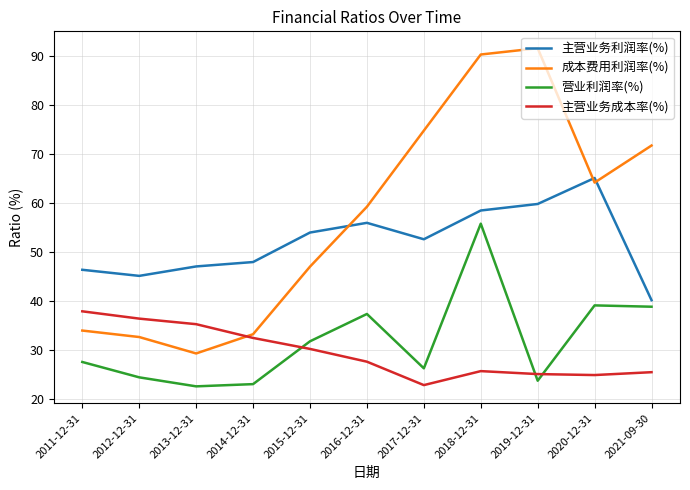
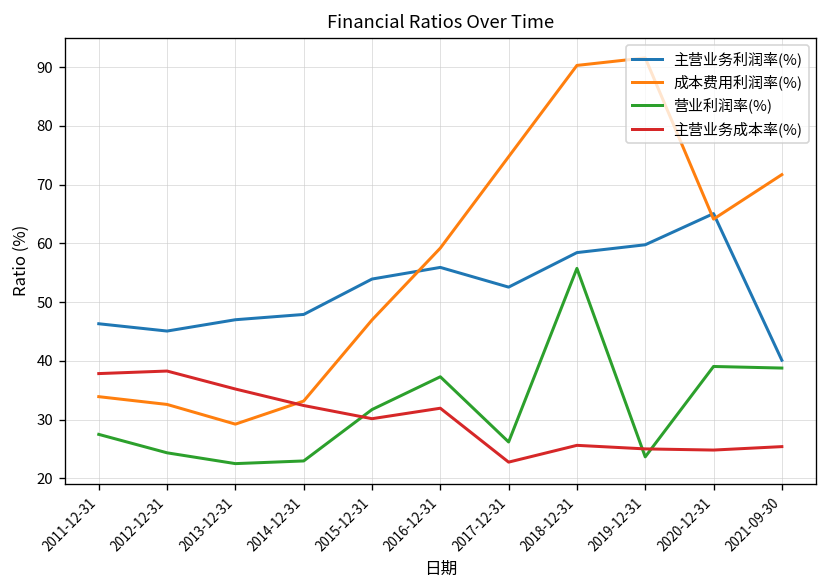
主营业务成本率(%), 2012-12-31: 36 -> 38
主营业务成本率(%), 2016-12-31: 28 -> 32
